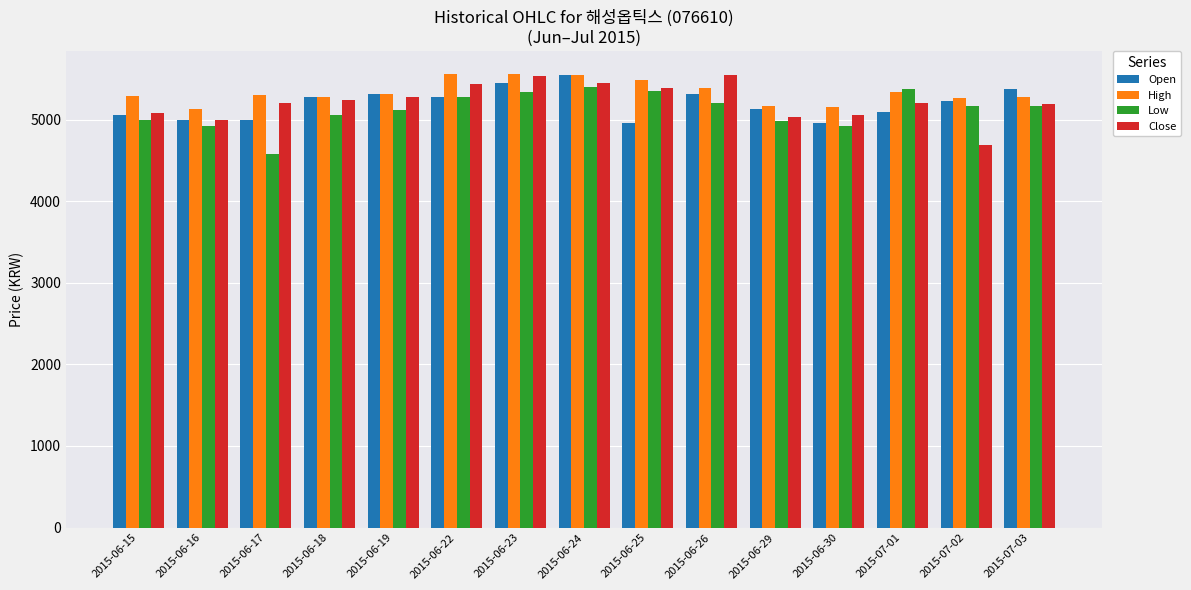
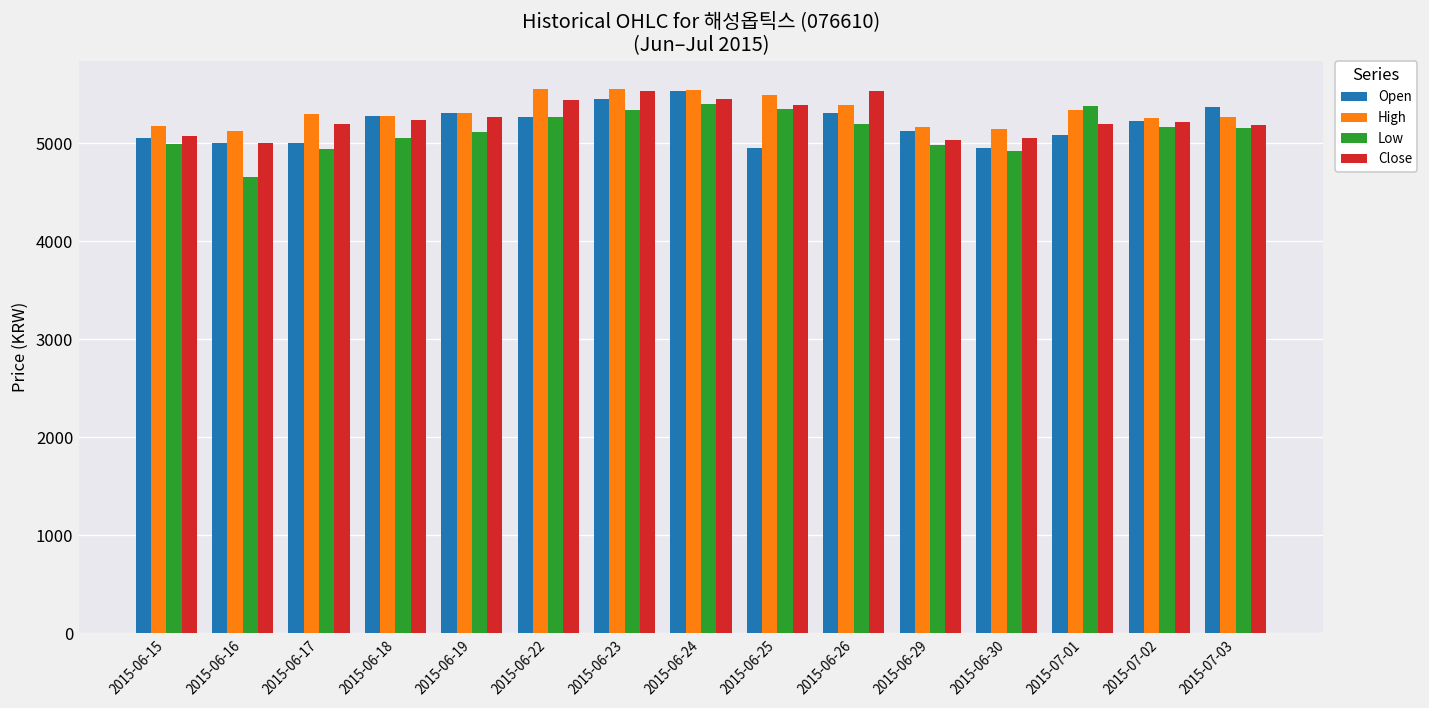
High, 2015-06-15: 5300 -> 5200
Low, 2015-06-16: 4900 -> 4700
Low, 2015-06-17: 4600 -> 4900
Close, 2015-07-02: 4700 -> 5200
